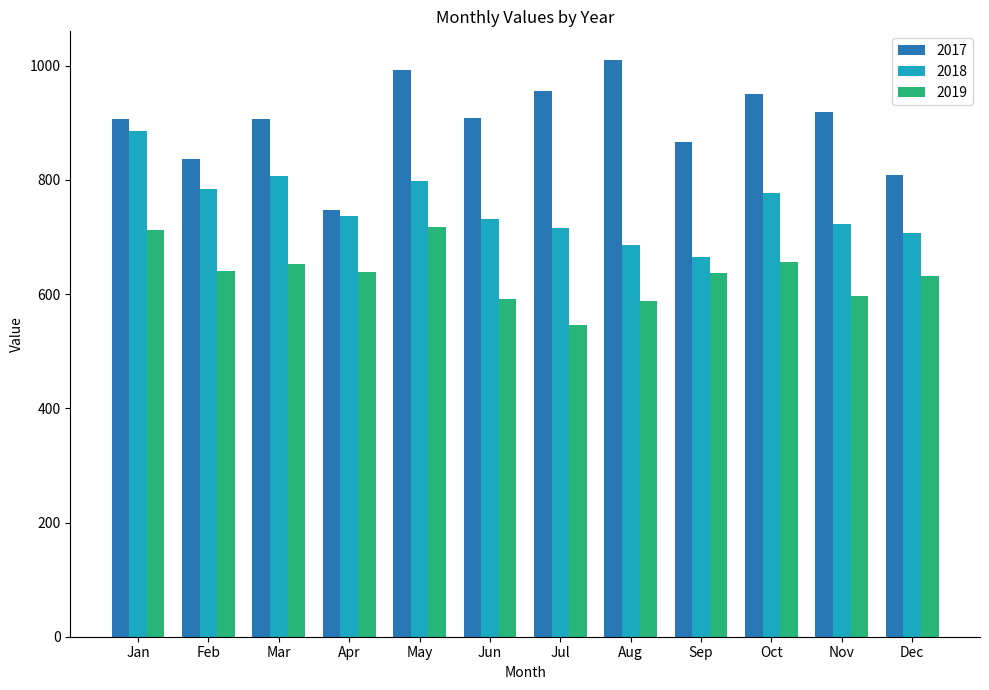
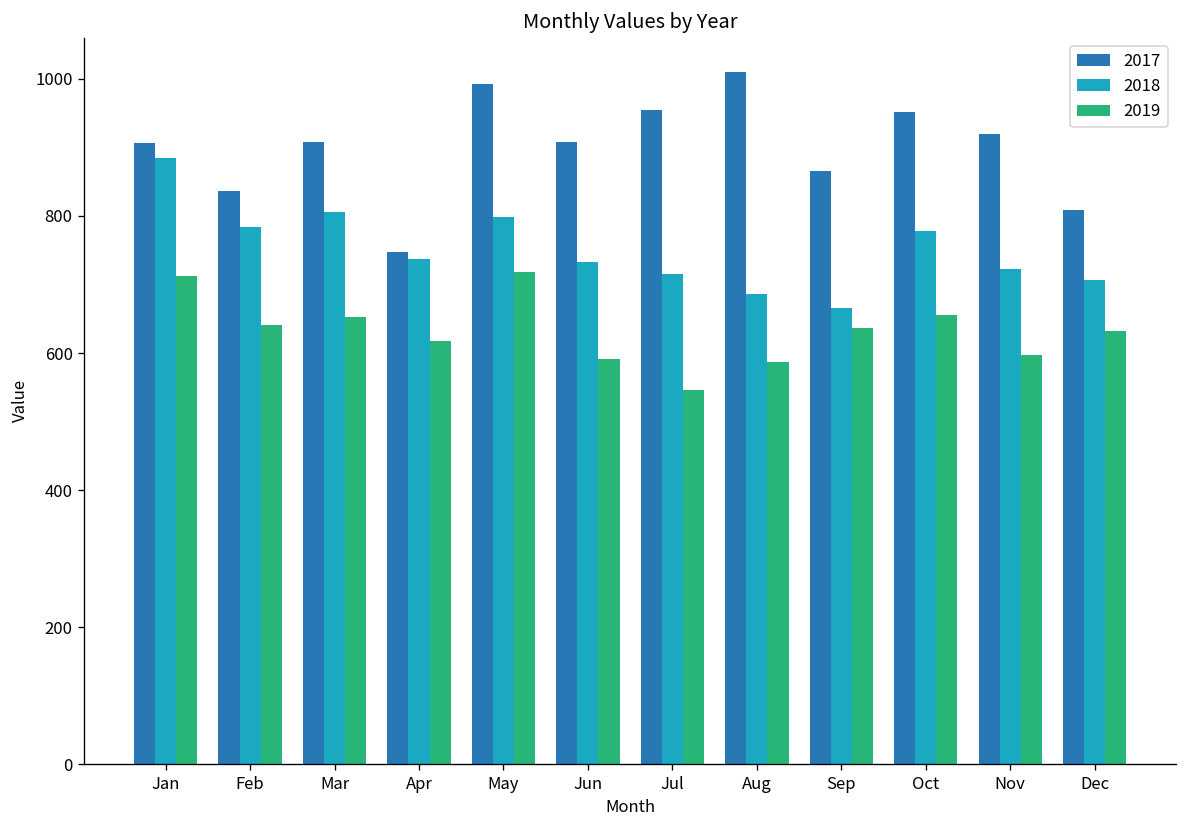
2019, Apr: 640 -> 620
